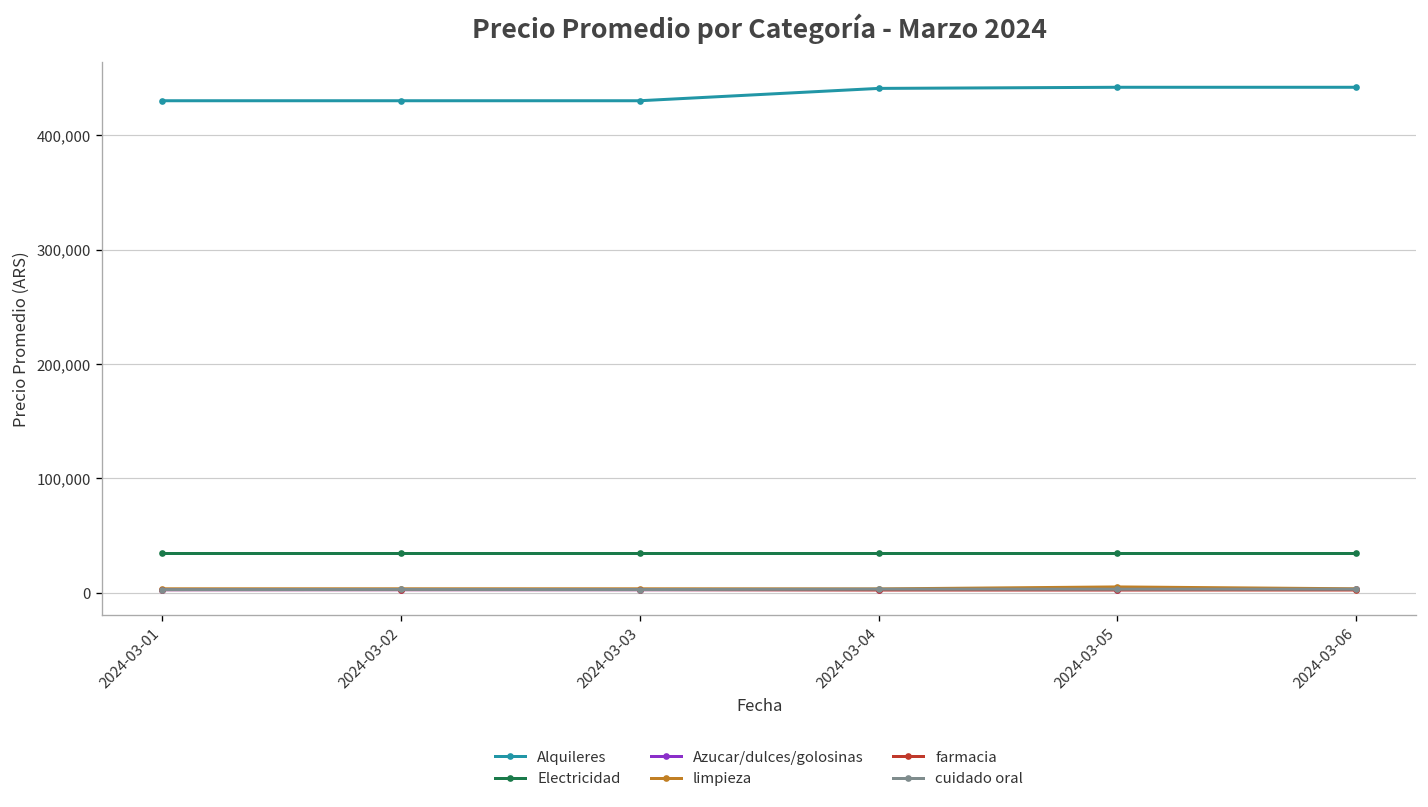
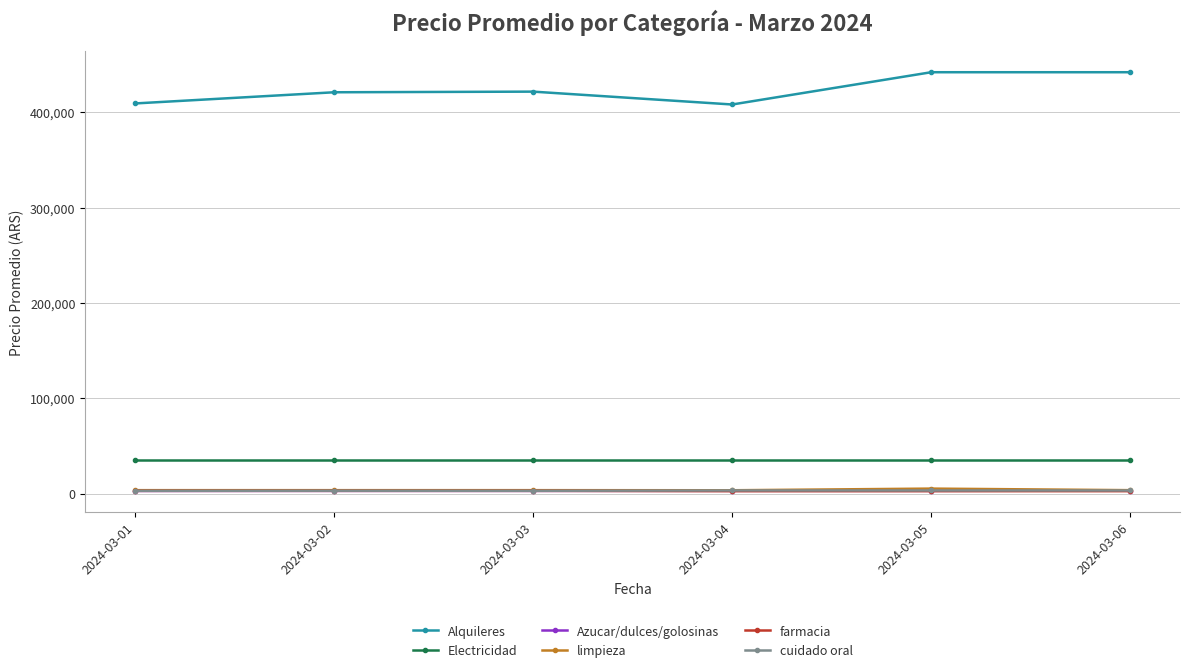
Alquileres, 2024-03-01: 430,000 -> 410,000
Alquileres, 2024-03-02: 430,000 -> 420,000
Alquileres, 2024-03-03: 430,000 -> 420,000
Alquileres, 2024-03-04: 440,000 -> 410,000
